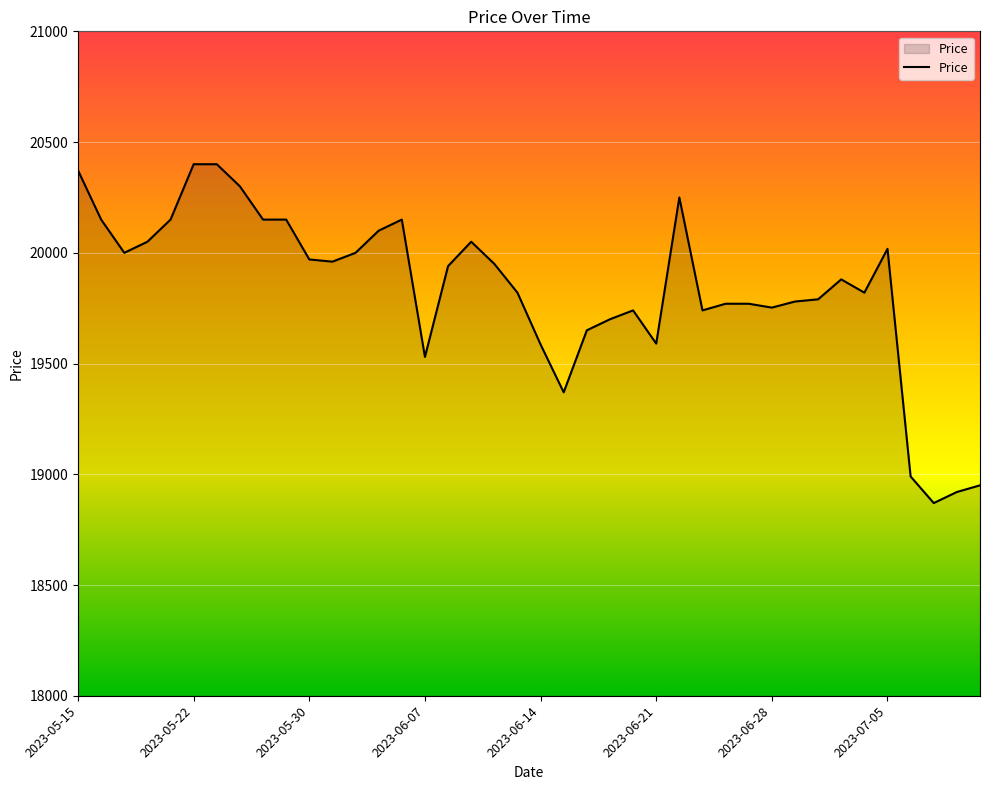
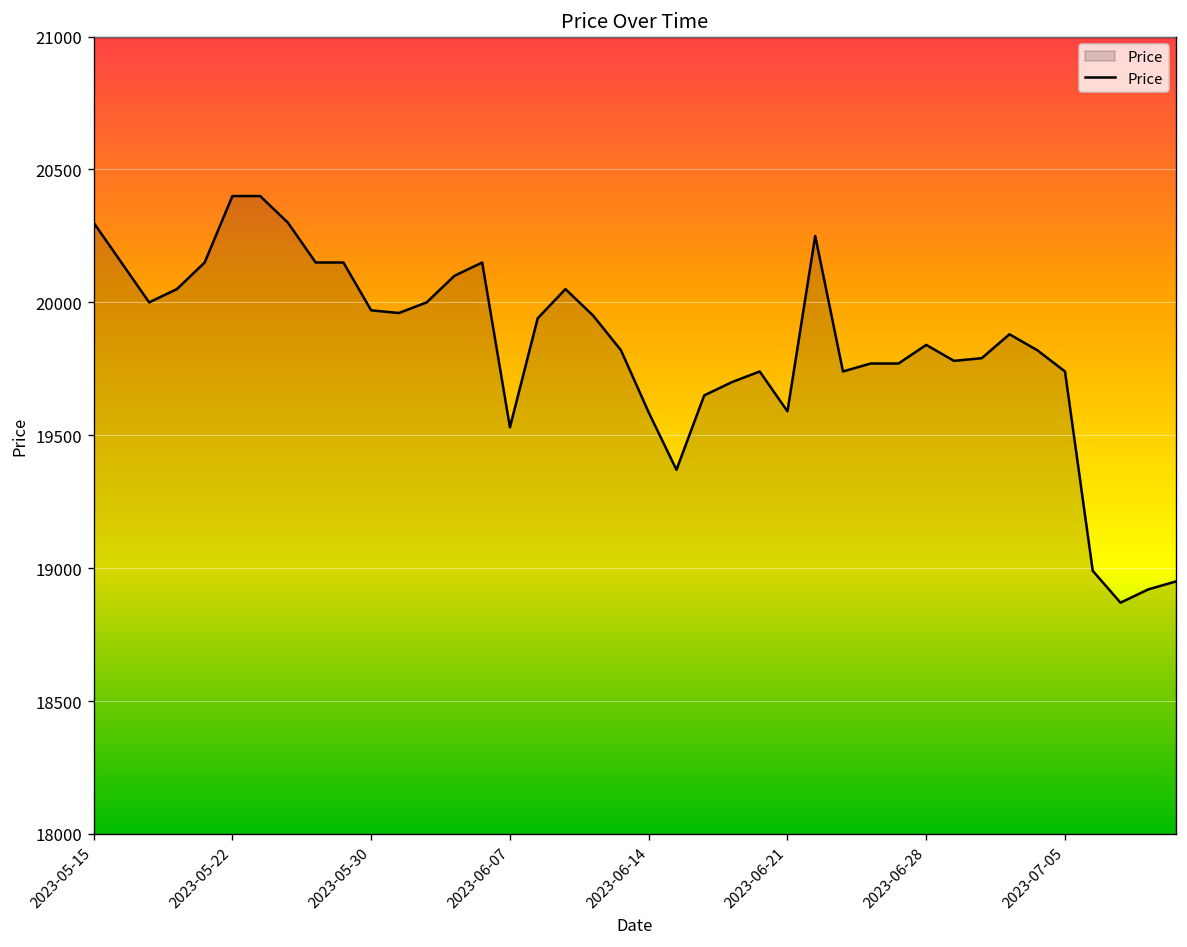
2023-05-15: 20370 -> 20300
2023-06-28: 19750 -> 19840
2023-07-05: 20020 -> 19740
